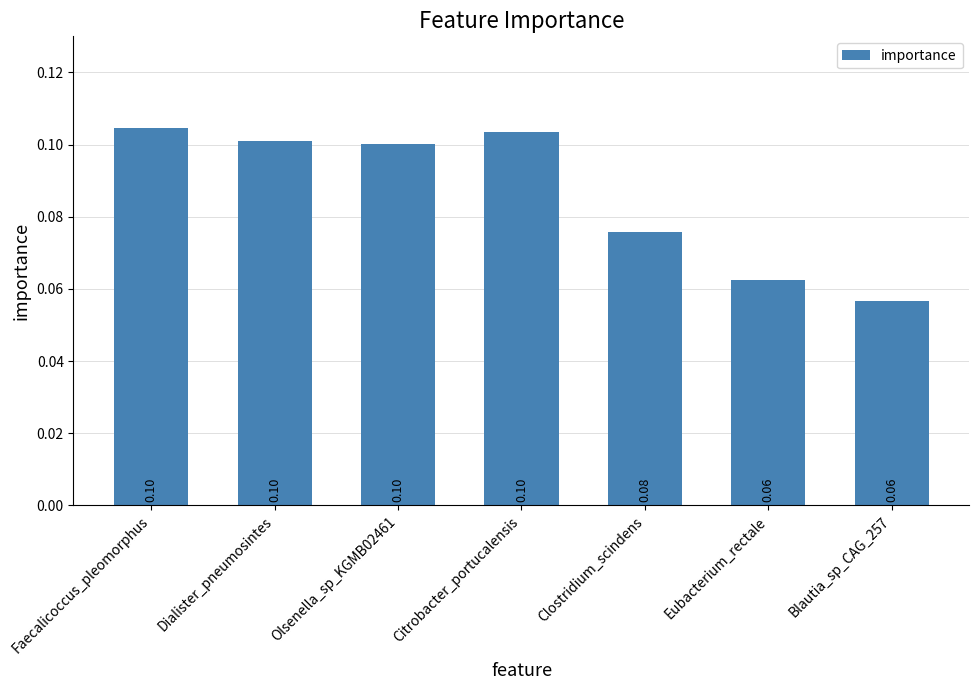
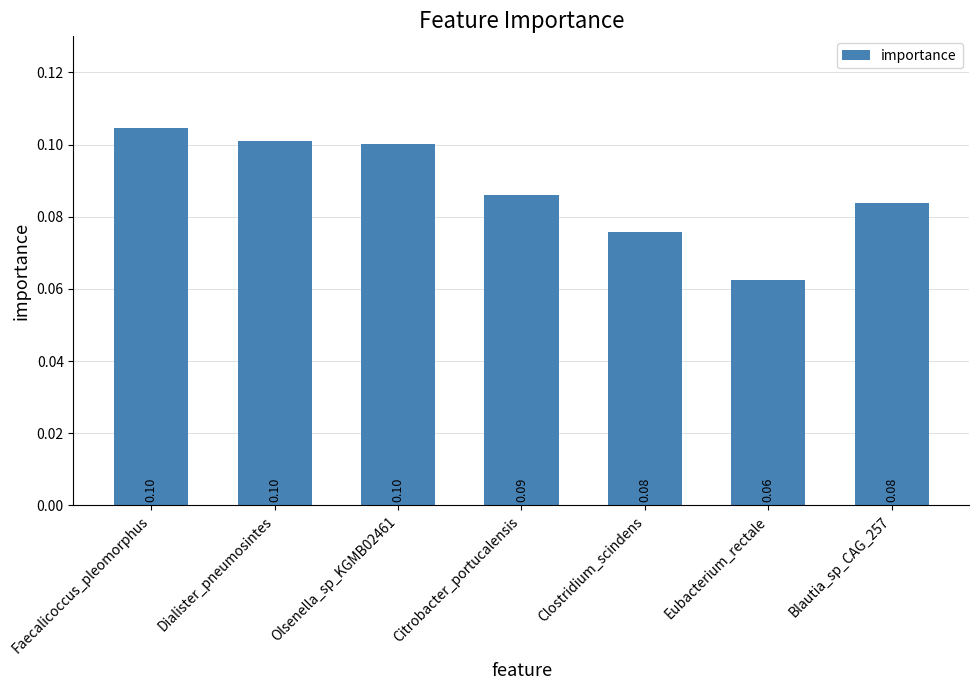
Citrobacter_portucalensis: 0.10 -> 0.09
Blautia_sp_CAG_257: 0.06 -> 0.08
